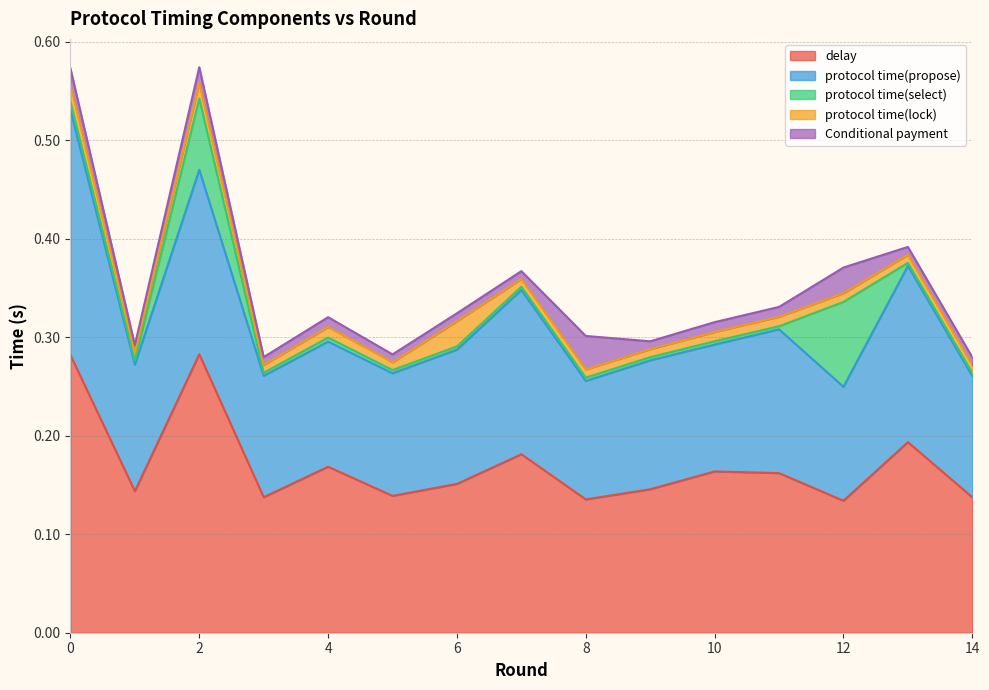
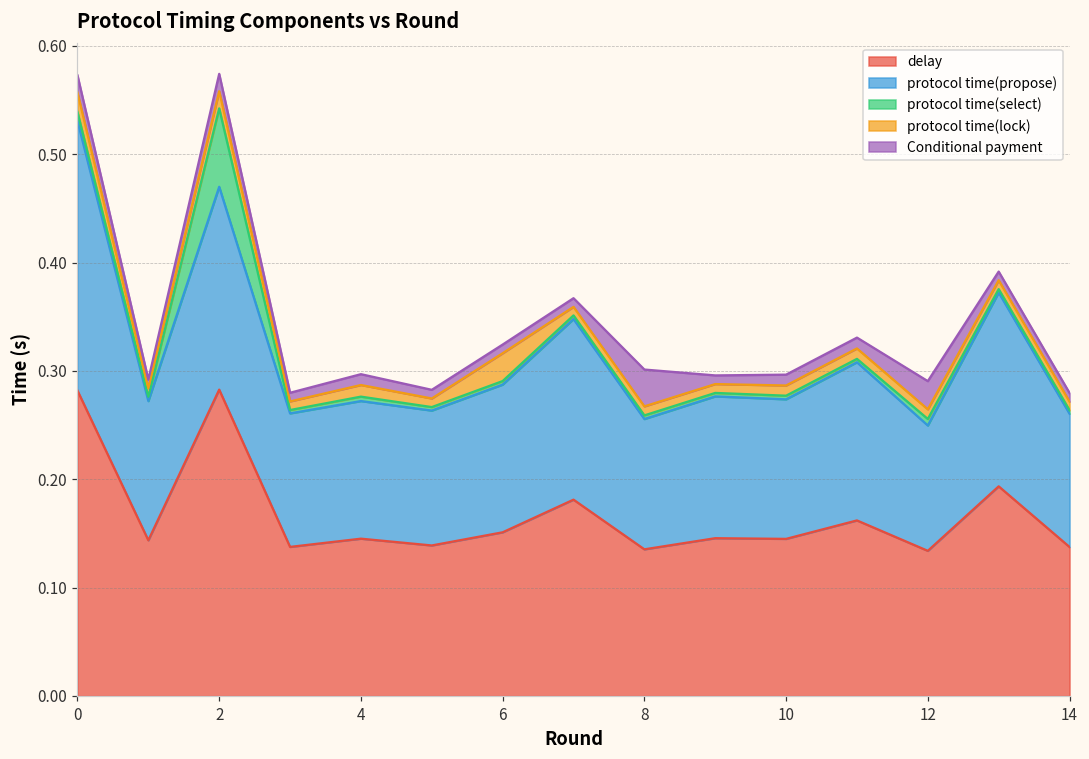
delay, 4: 0.17 -> 0.15
delay, 10: 0.16 -> 0.15
protocol time(select), 12: 0.09 -> 0.01
